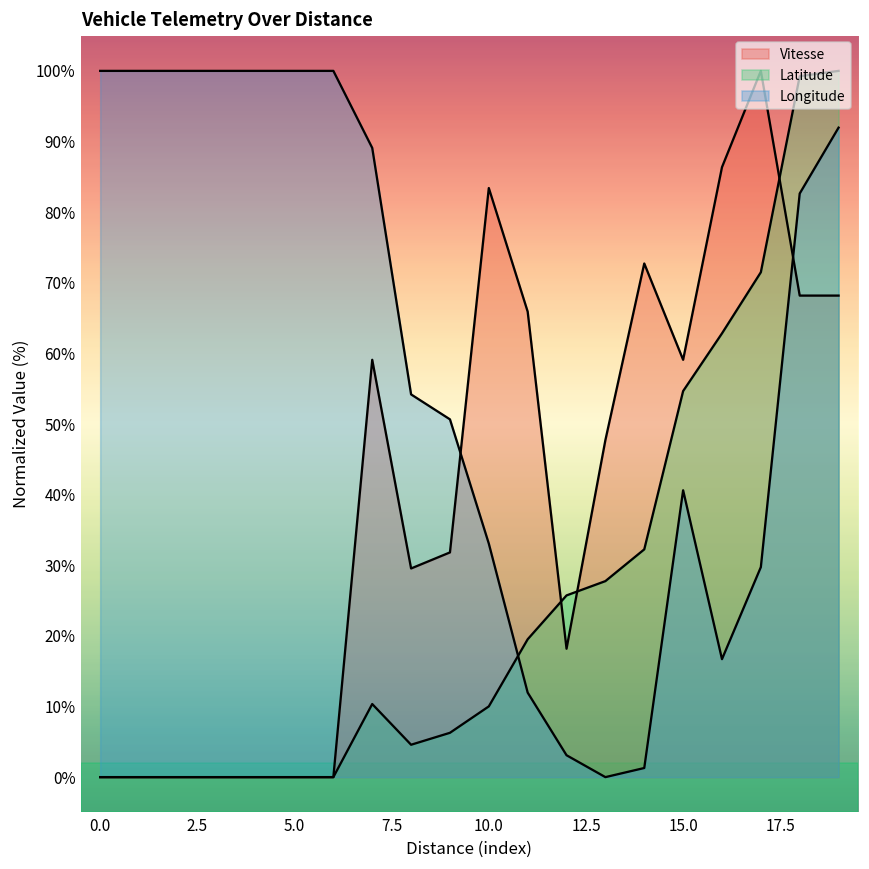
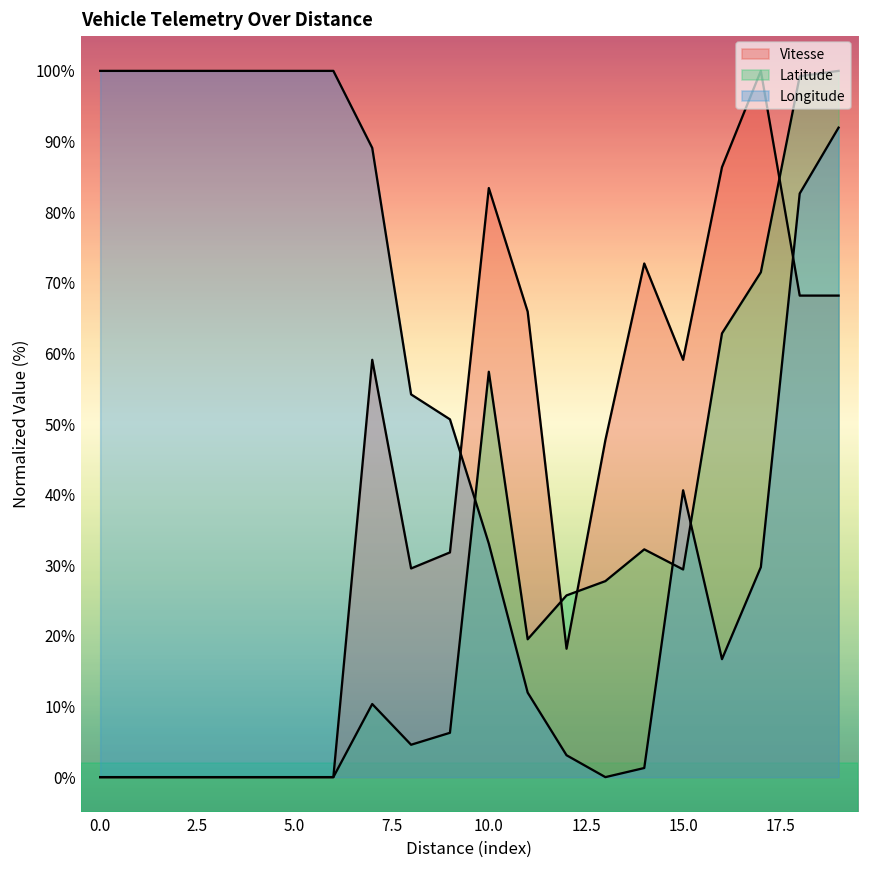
Latitude, 10.0: 10% -> 57%
Latitude, 15.0: 55% -> 29%
